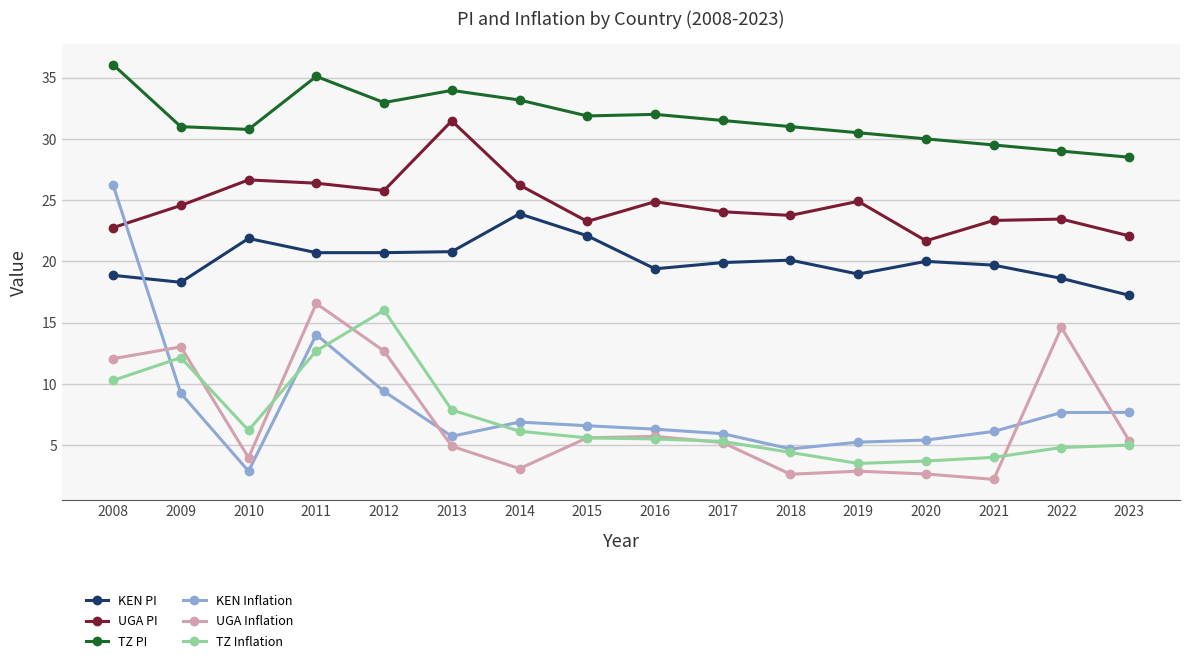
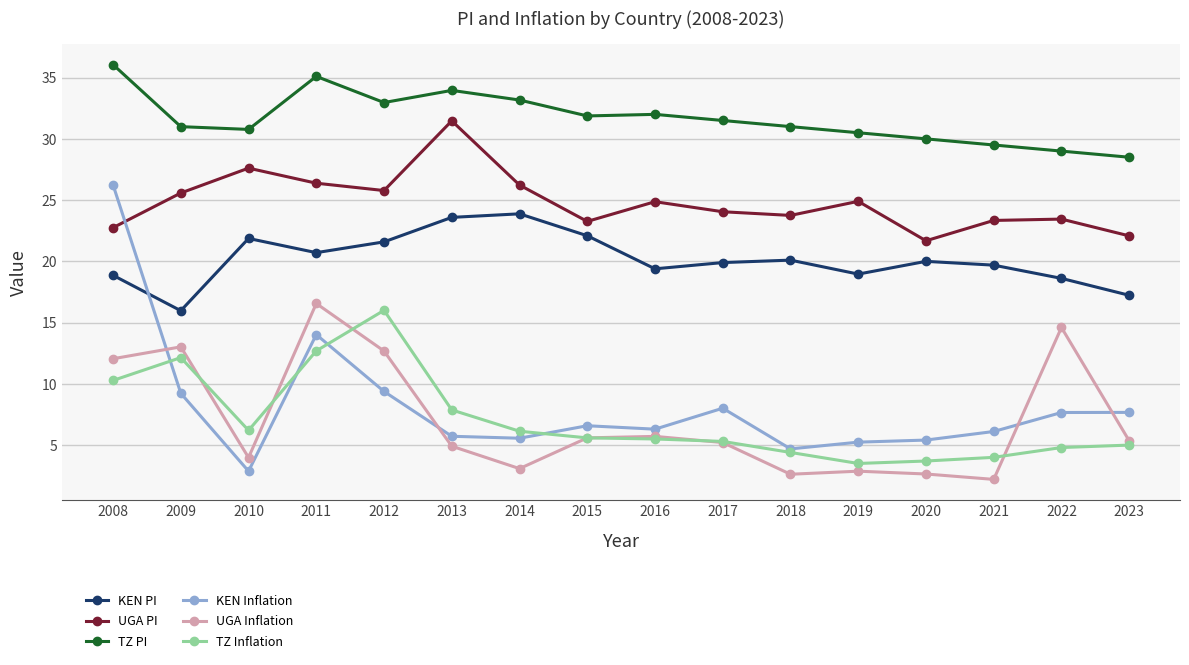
KEN PI, 2009: 18.3 -> 16.0
UGA PI, 2009: 24.6 -> 25.6
UGA PI, 2010: 26.7 -> 27.6
KEN PI, 2012: 20.7 -> 21.6
KEN PI, 2013: 20.8 -> 23.6
KEN Inflation, 2014: 6.9 -> 5.6
KEN Inflation, 2017: 5.9 -> 8.0
